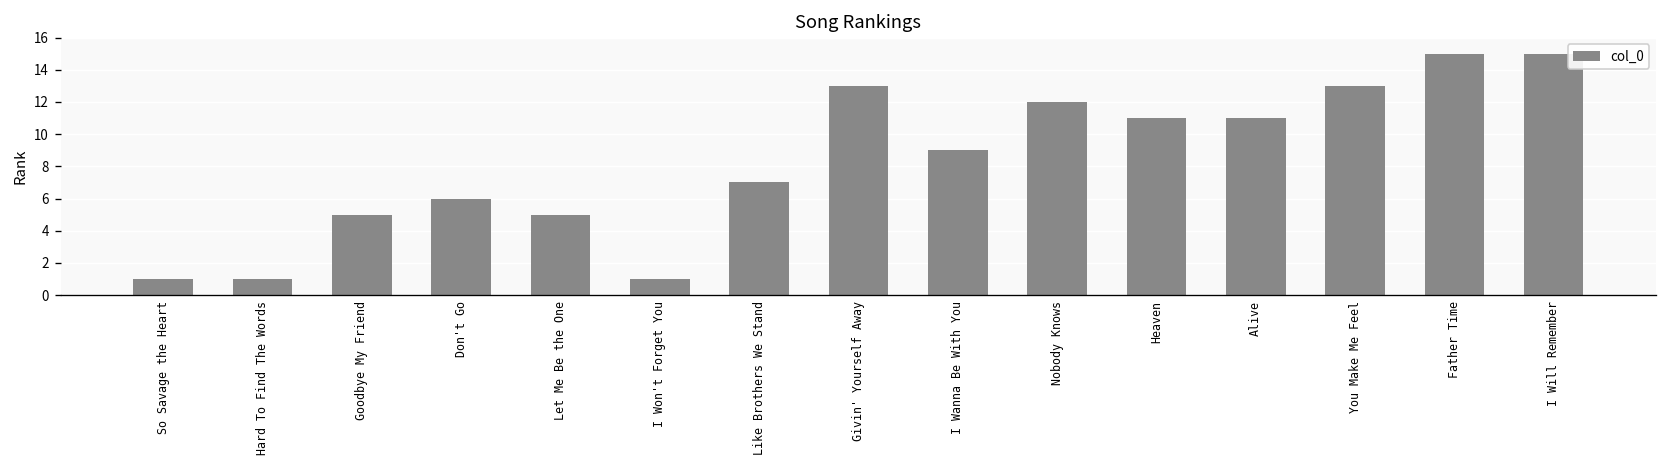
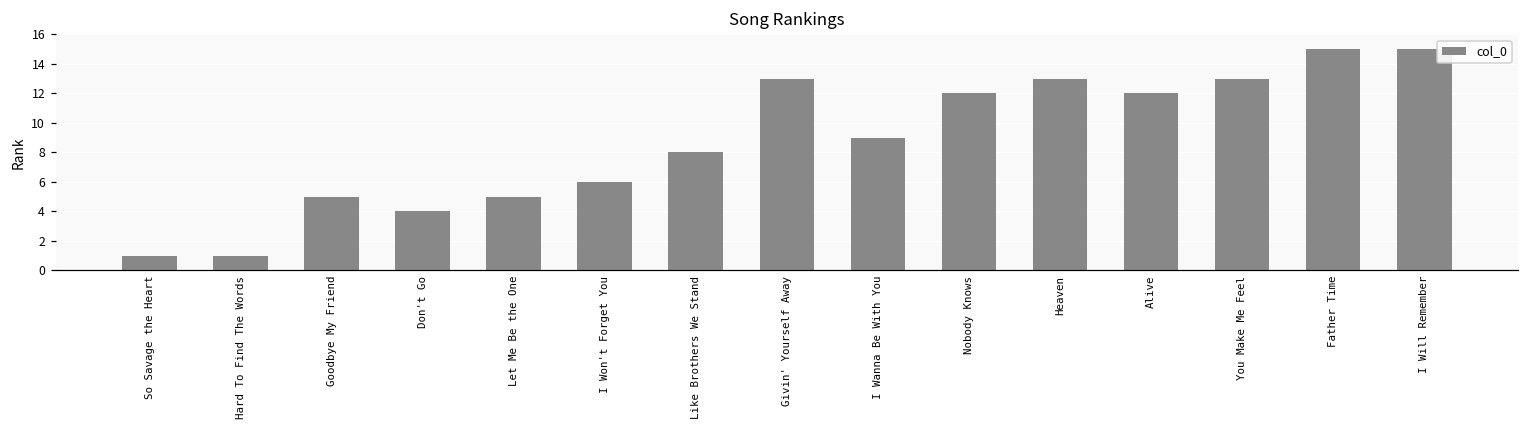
Don't Go: 6 -> 4
I Won't Forget You: 1 -> 6
Like Brothers We Stand: 7 -> 8
Heaven: 11 -> 13
Alive: 11 -> 12
